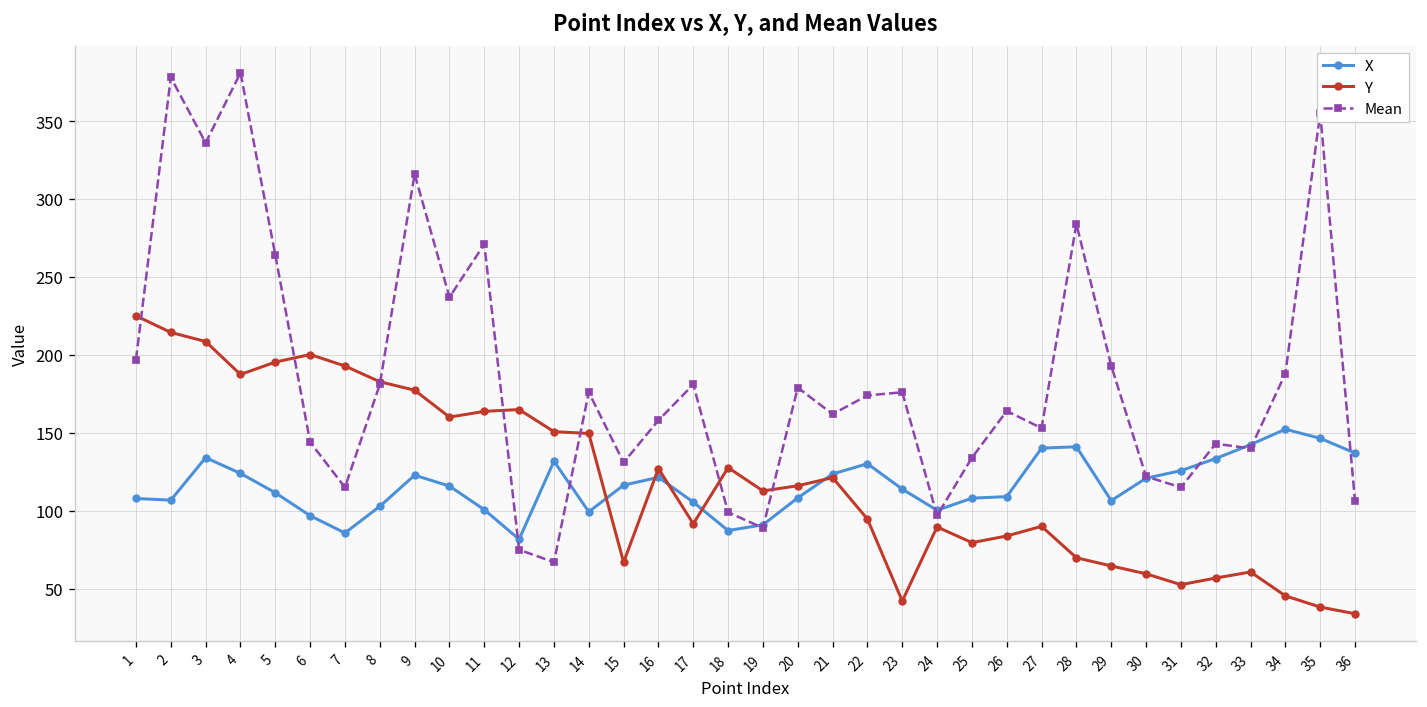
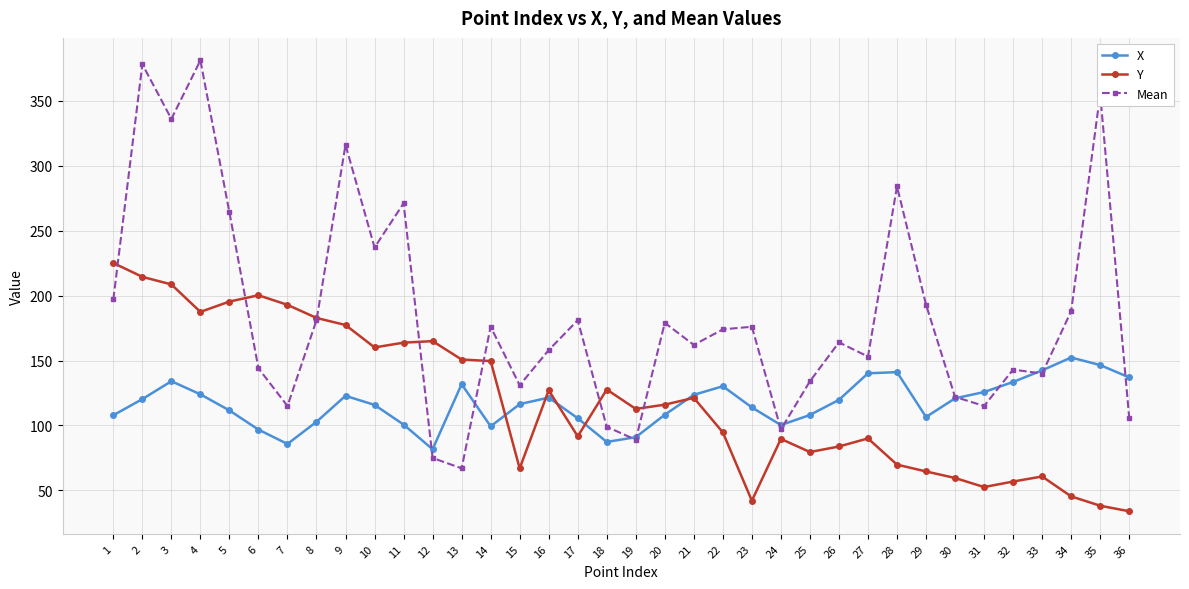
X, 2: 107 -> 120
X, 26: 109 -> 120
